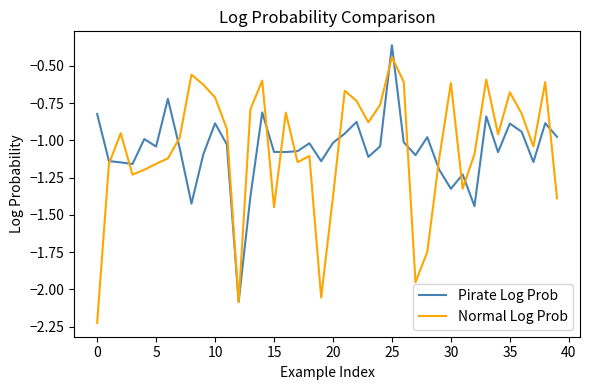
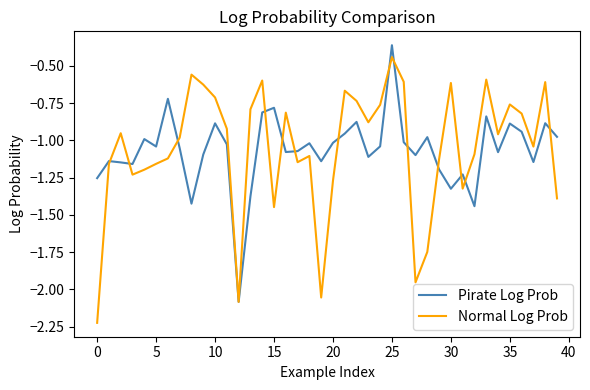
Pirate Log Prob, 0: -0.82 -> -1.25
Pirate Log Prob, 15: -1.08 -> -0.78
Normal Log Prob, 20: -1.38 -> -1.27
Normal Log Prob, 35: -0.68 -> -0.76
